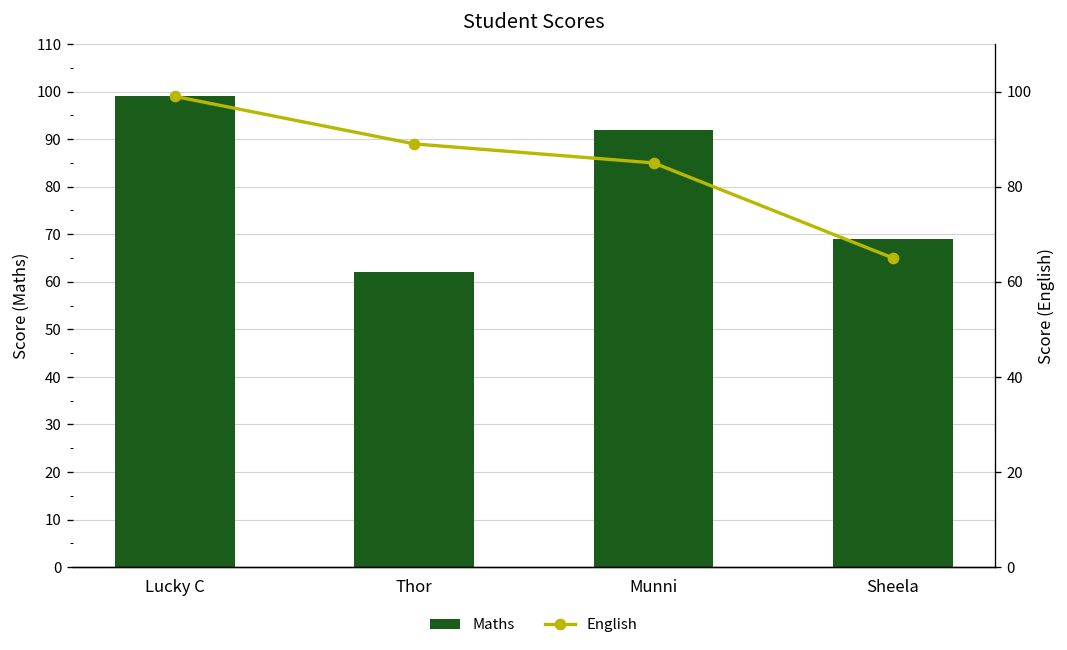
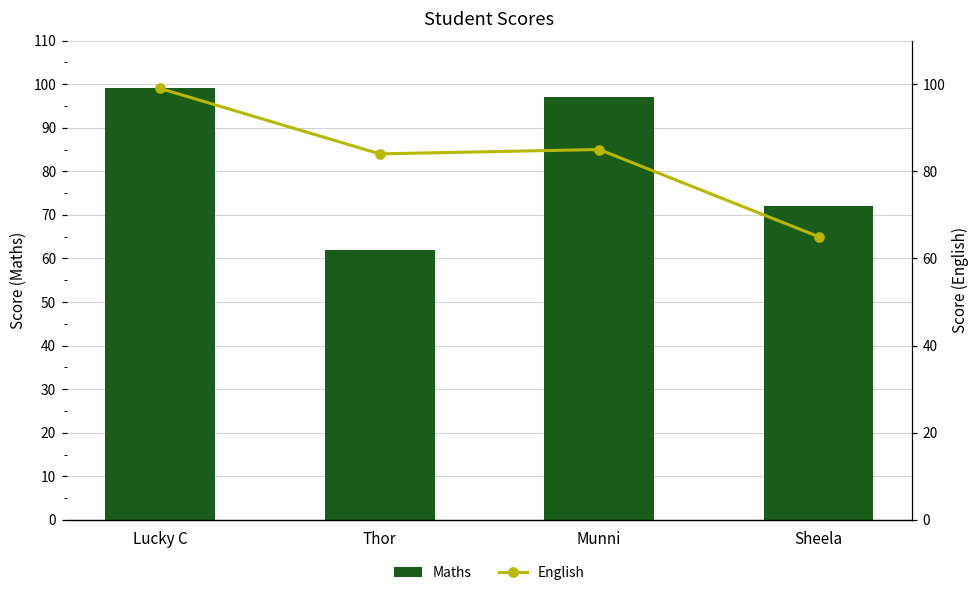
Maths, Munni: 92 -> 97
Maths, Sheela: 69 -> 72
English, Thor: 89 -> 84
